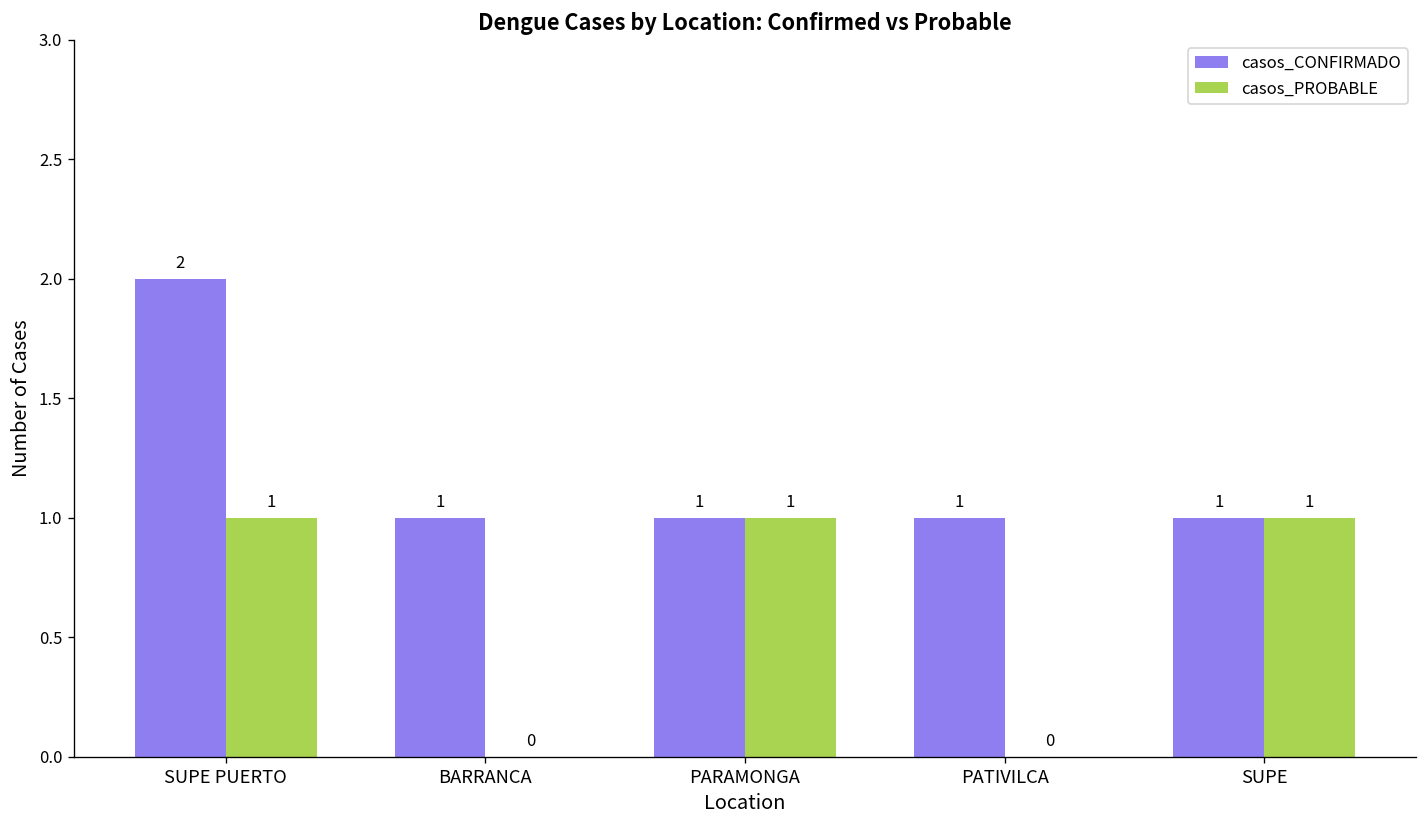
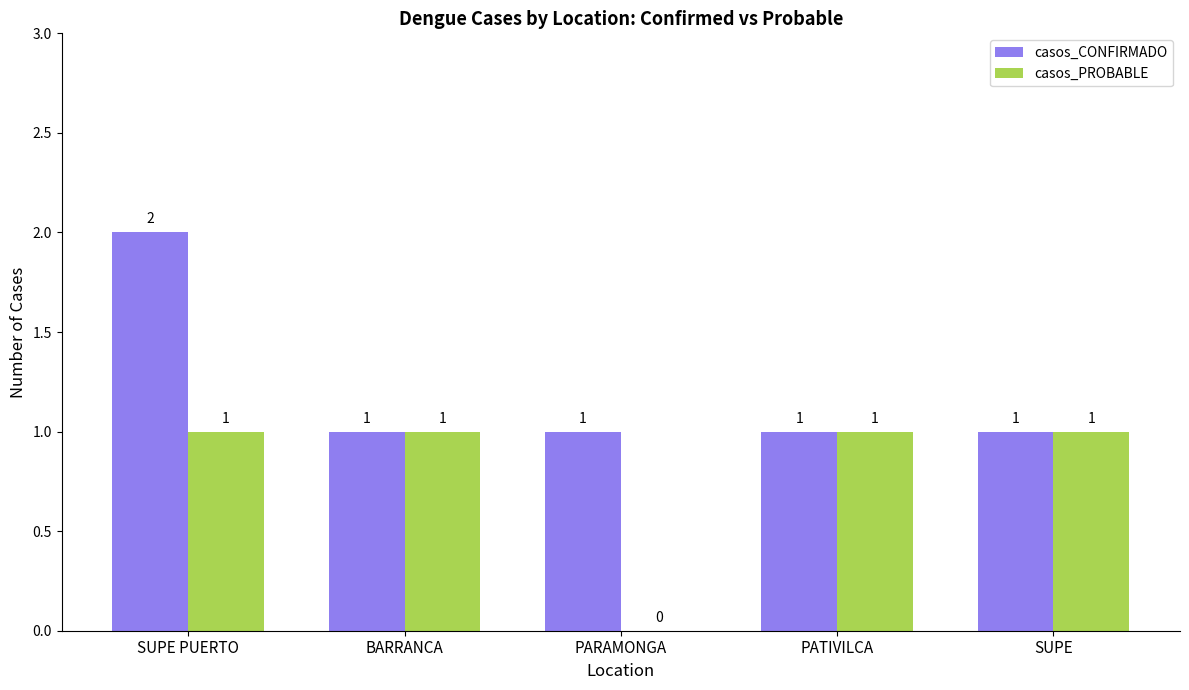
casos_PROBABLE, BARRANCA: 0 -> 1
casos_PROBABLE, PARAMONGA: 1 -> 0
casos_PROBABLE, PATIVILCA: 0 -> 1
